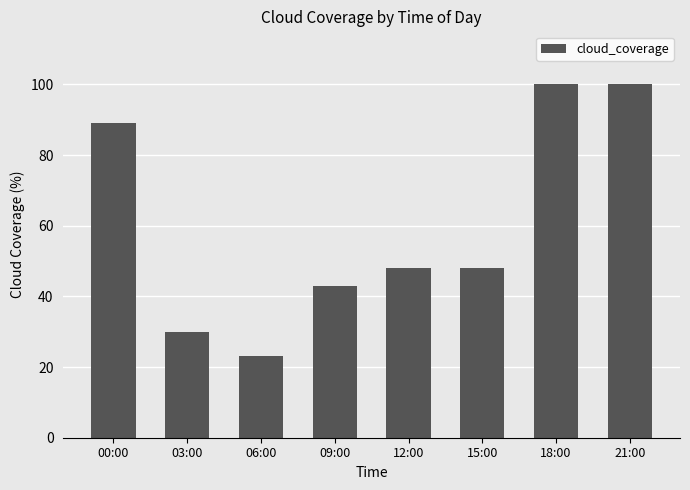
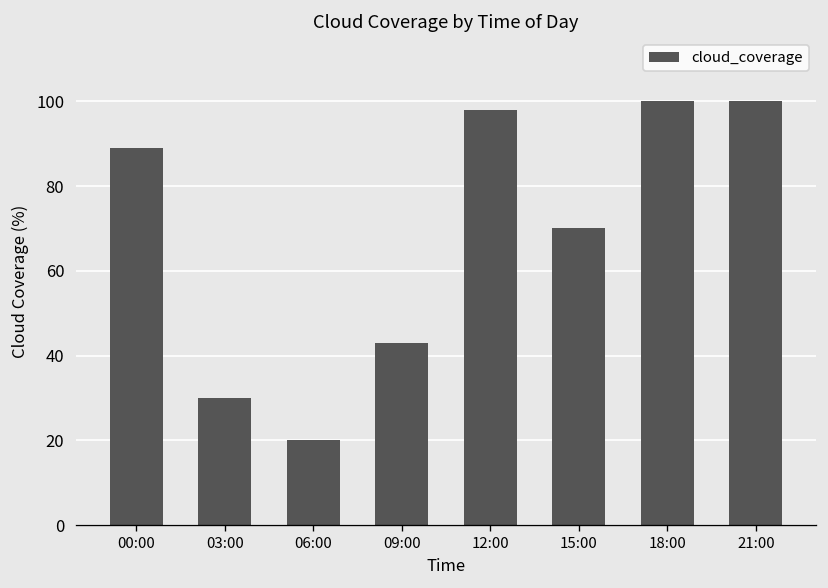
06:00: 23 -> 20
12:00: 48 -> 98
15:00: 48 -> 70
